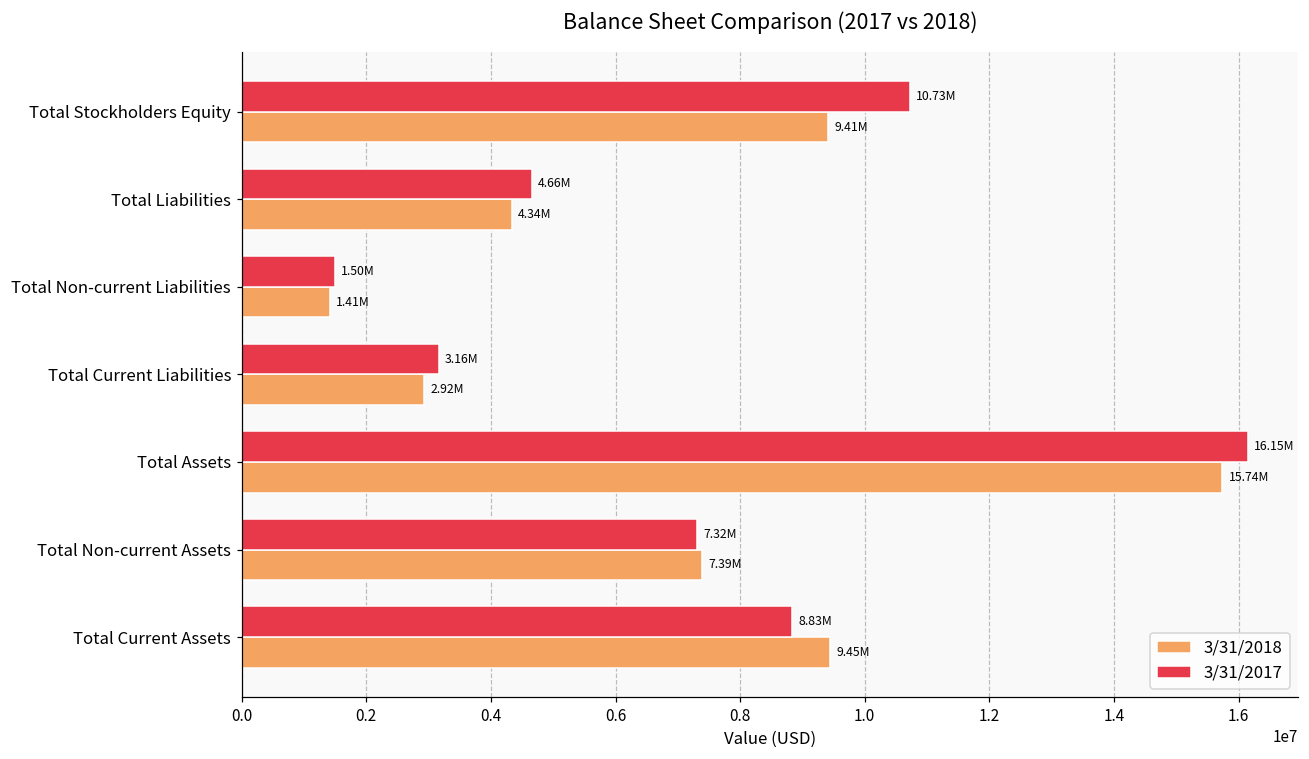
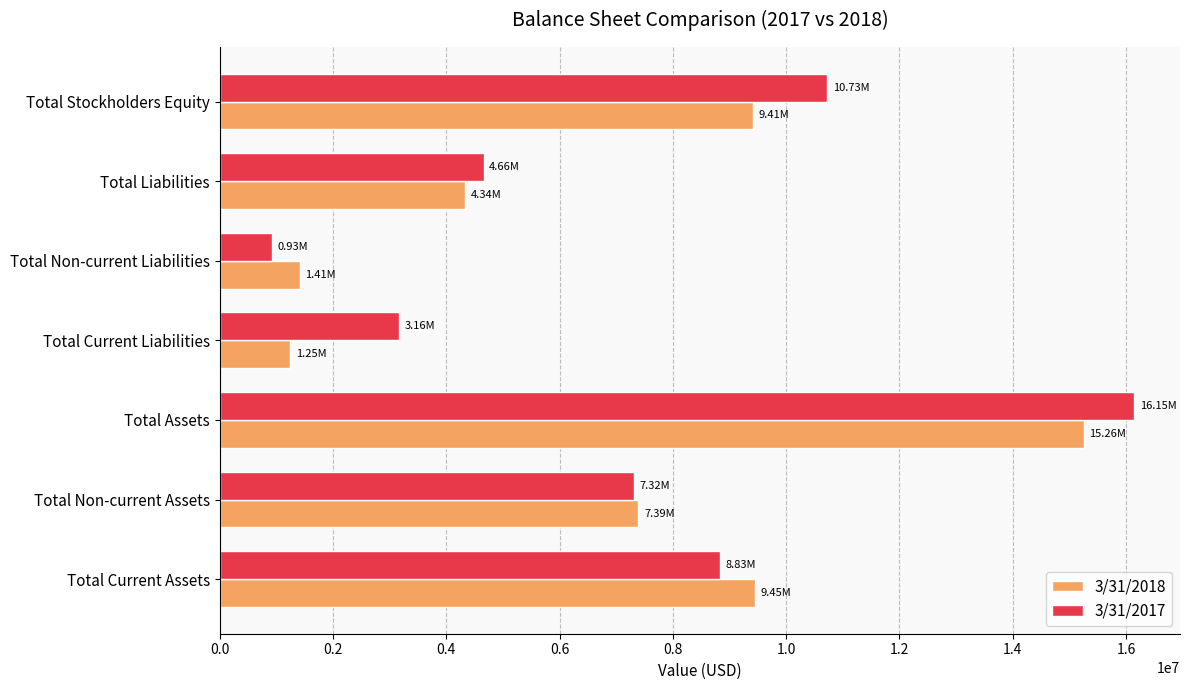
3/31/2017, Total Non-current Liabilities: 1.50M -> 0.93M
3/31/2018, Total Current Liabilities: 2.92M -> 1.25M
3/31/2018, Total Assets: 15.74M -> 15.26M
